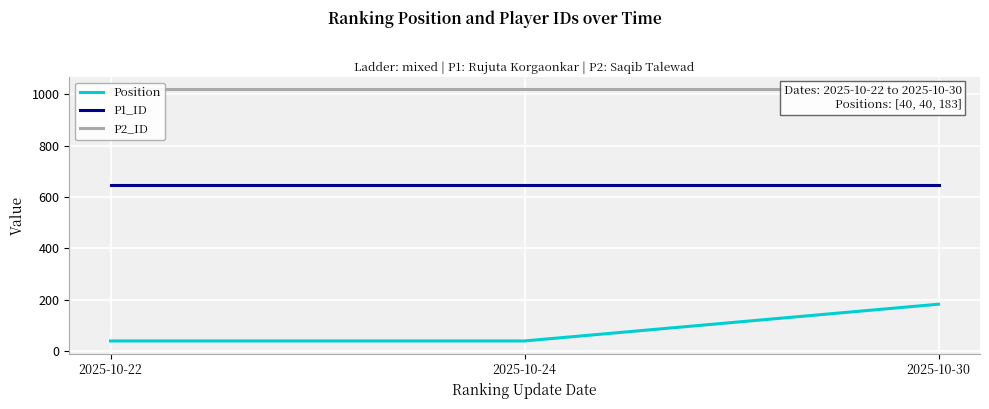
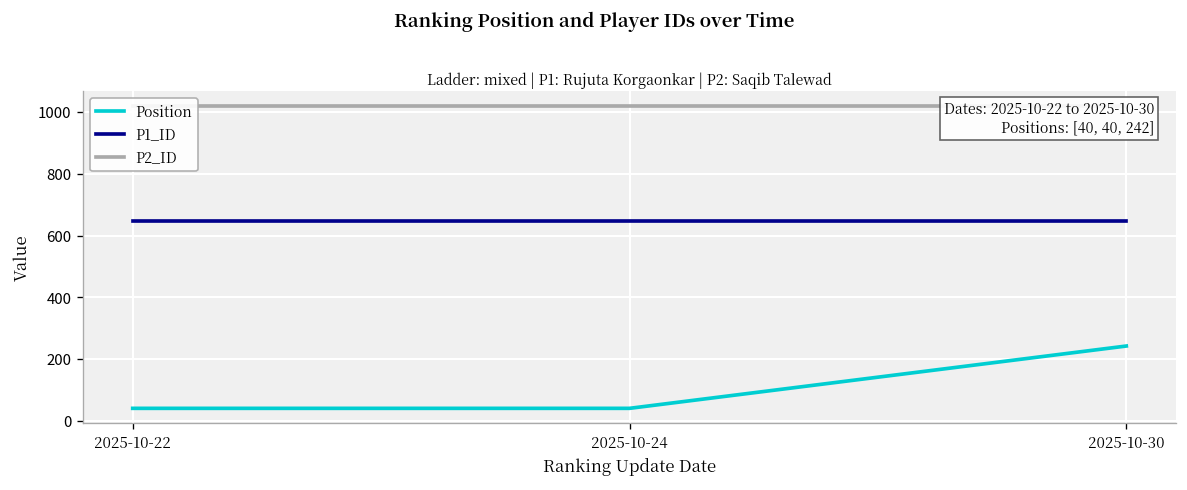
Position, 2025-10-30: 183] -> 242]
